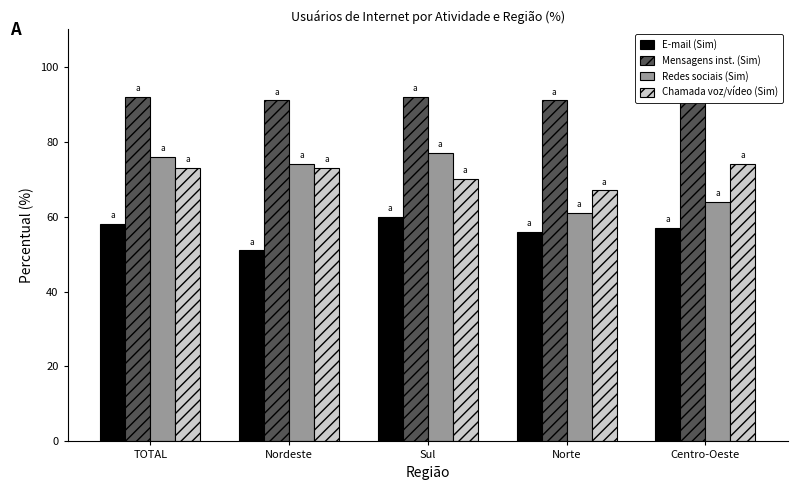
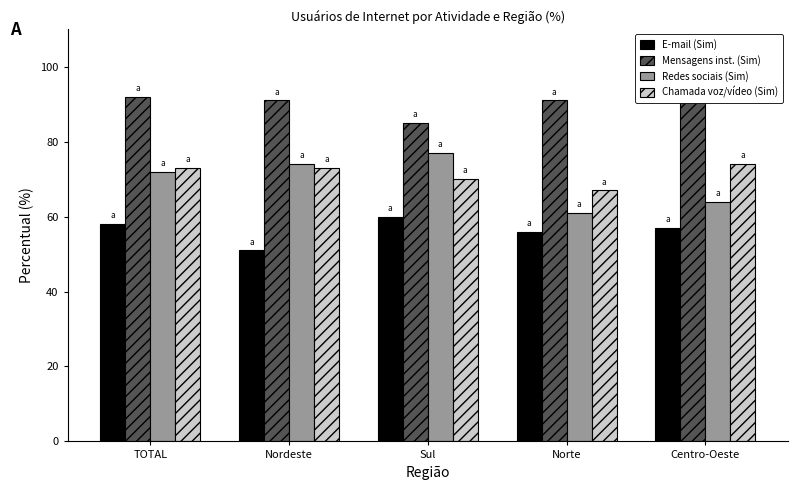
Redes sociais (Sim), TOTAL: 76 -> 72
Mensagens inst. (Sim), Sul: 92 -> 85
